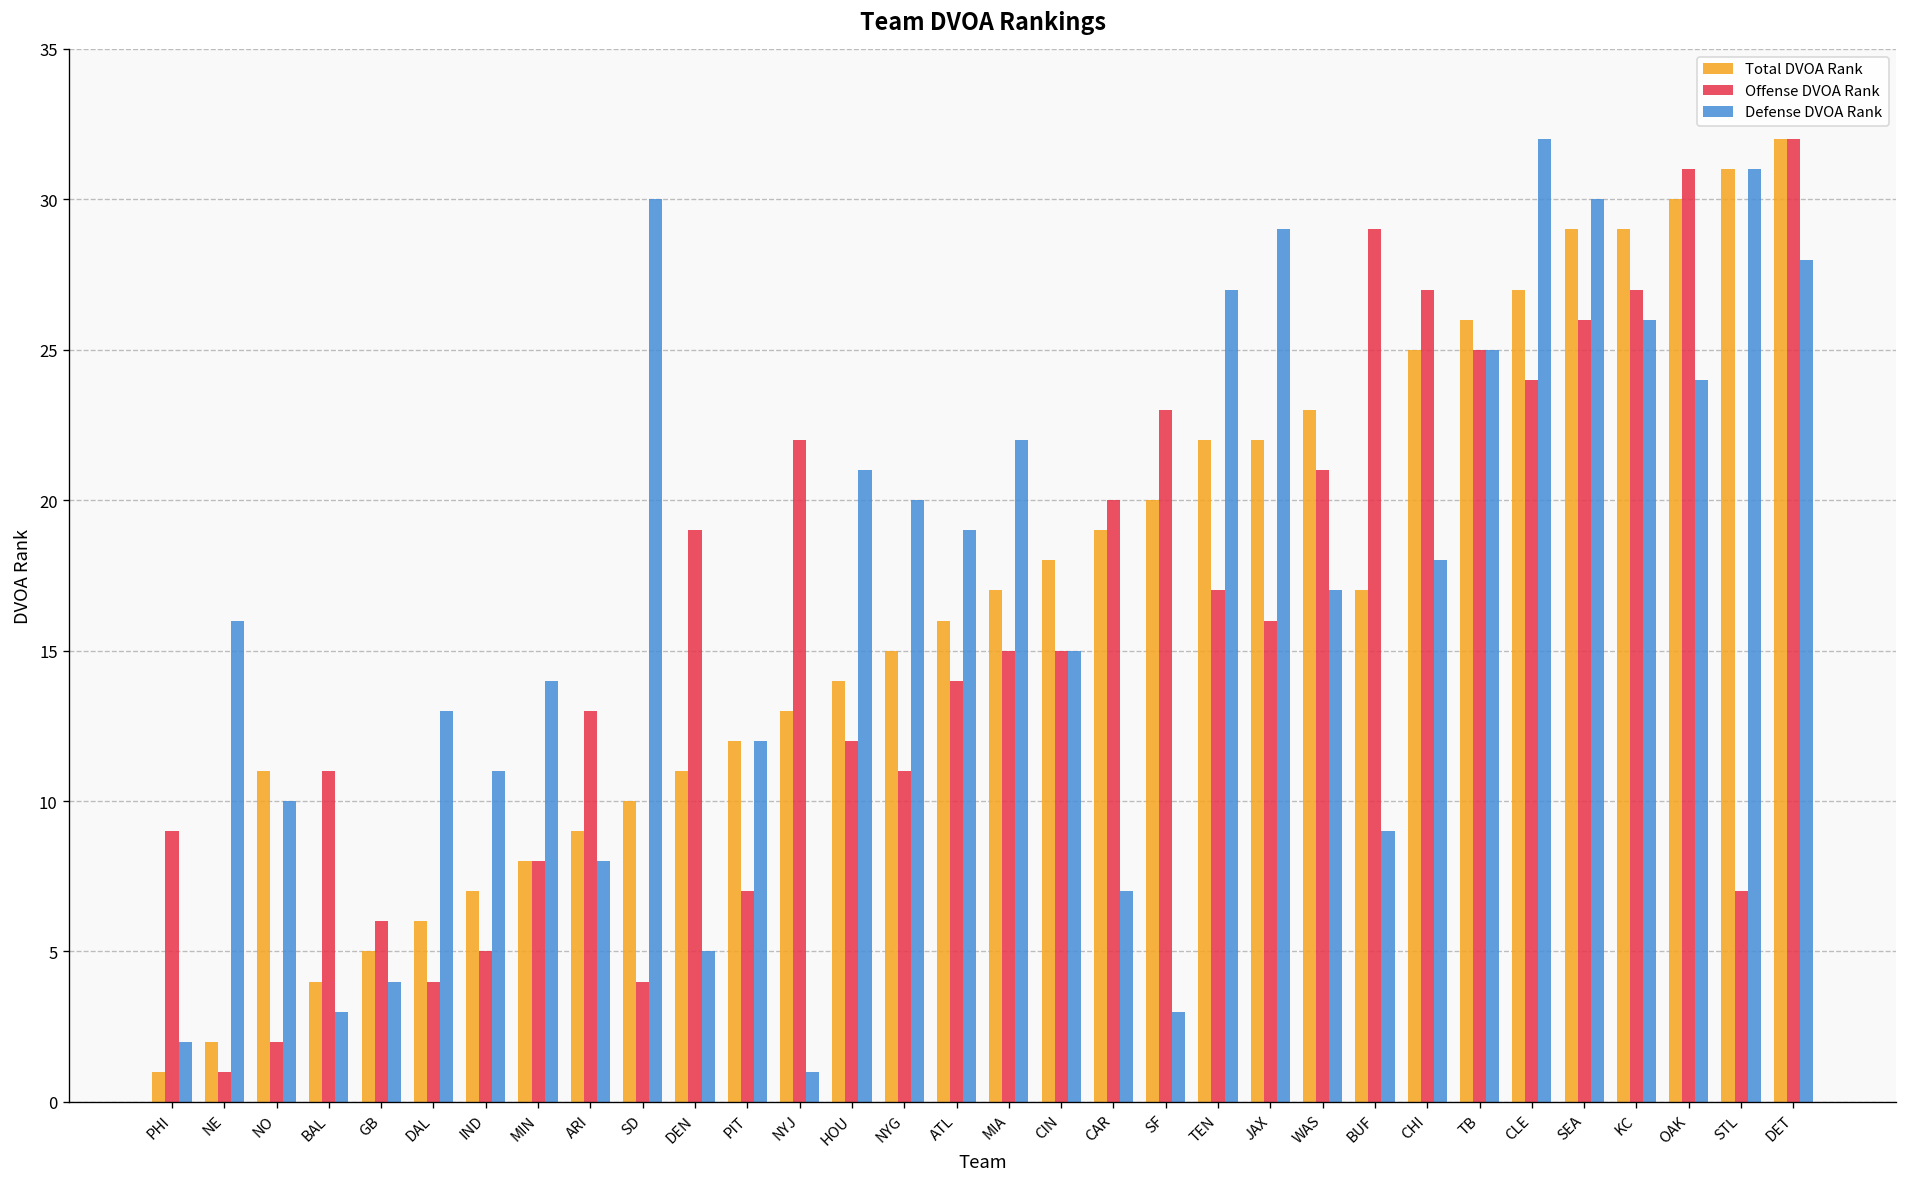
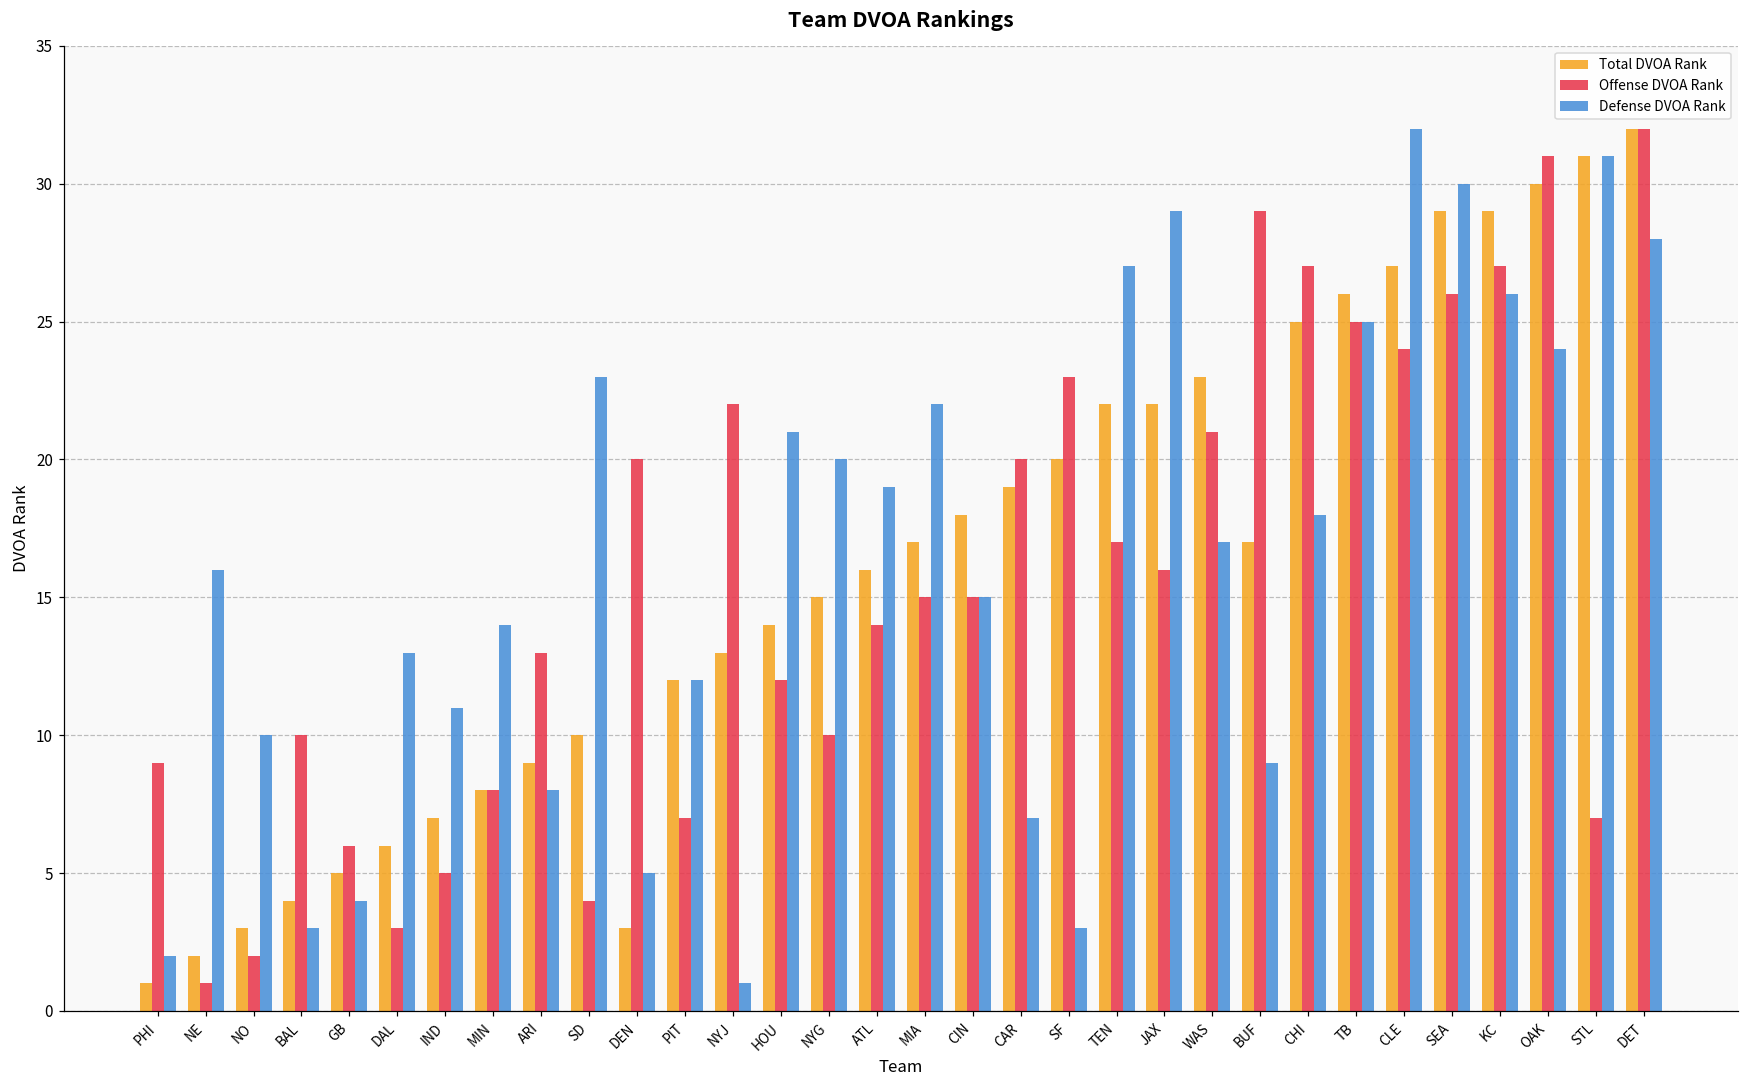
Total DVOA Rank, NO: 11 -> 3
Offense DVOA Rank, BAL: 11 -> 10
Offense DVOA Rank, DAL: 4 -> 3
Defense DVOA Rank, SD: 30 -> 23
Total DVOA Rank, DEN: 11 -> 3
Offense DVOA Rank, DEN: 19 -> 20
Offense DVOA Rank, NYG: 11 -> 10
